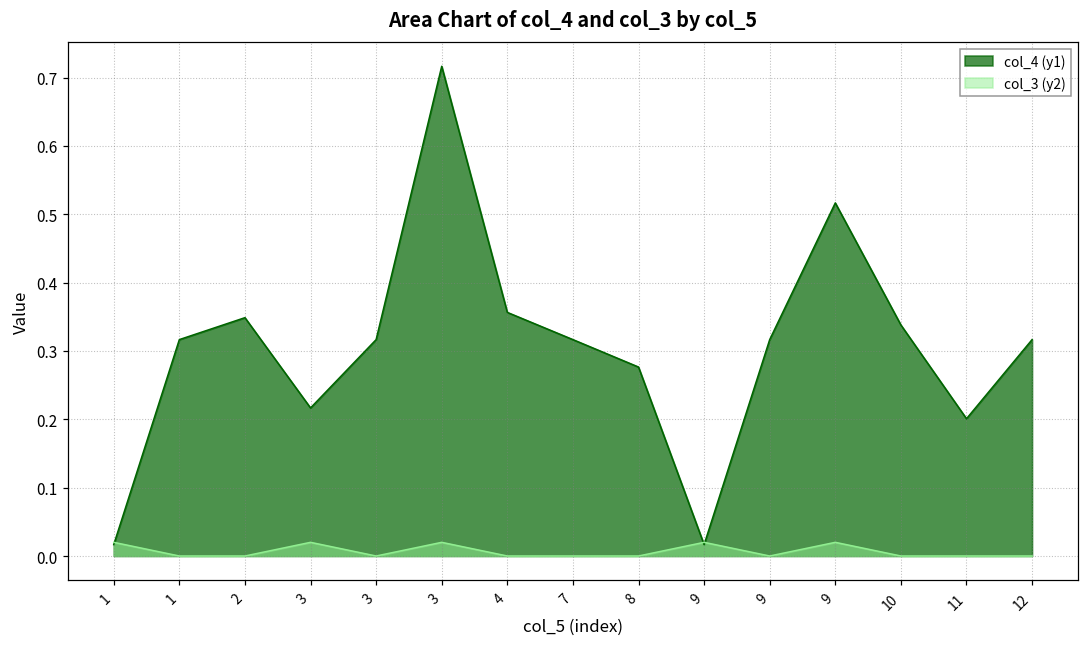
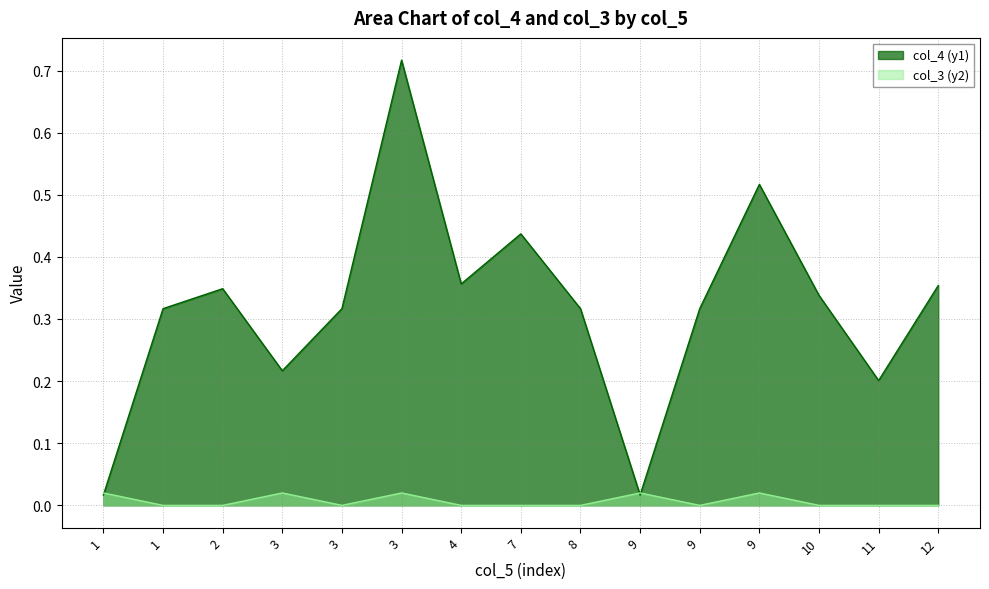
col_4 (y1), 7: 0.32 -> 0.44
col_4 (y1), 8: 0.28 -> 0.32
col_4 (y1), 12: 0.32 -> 0.35
